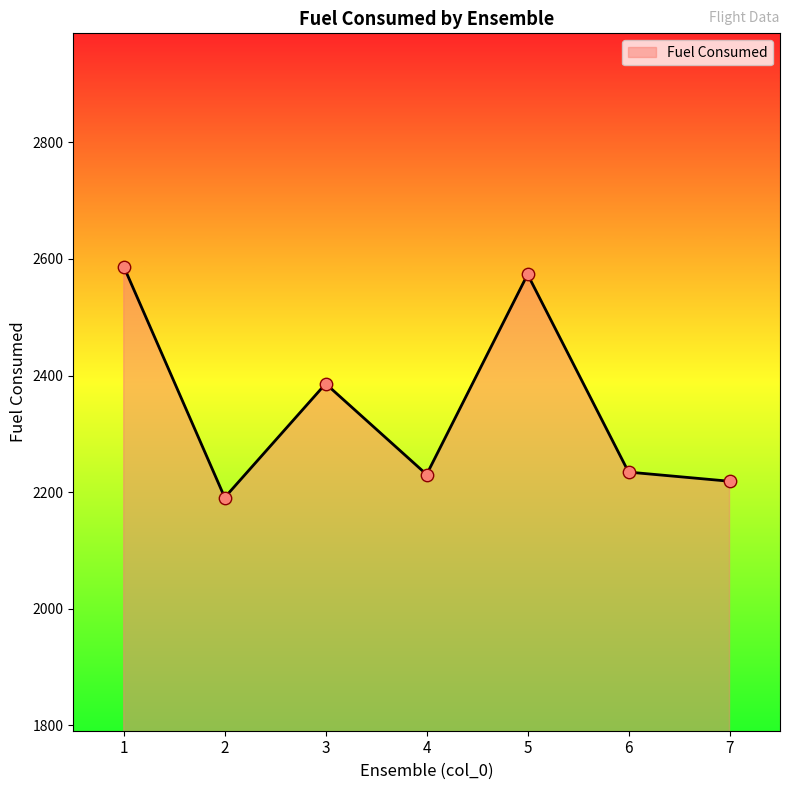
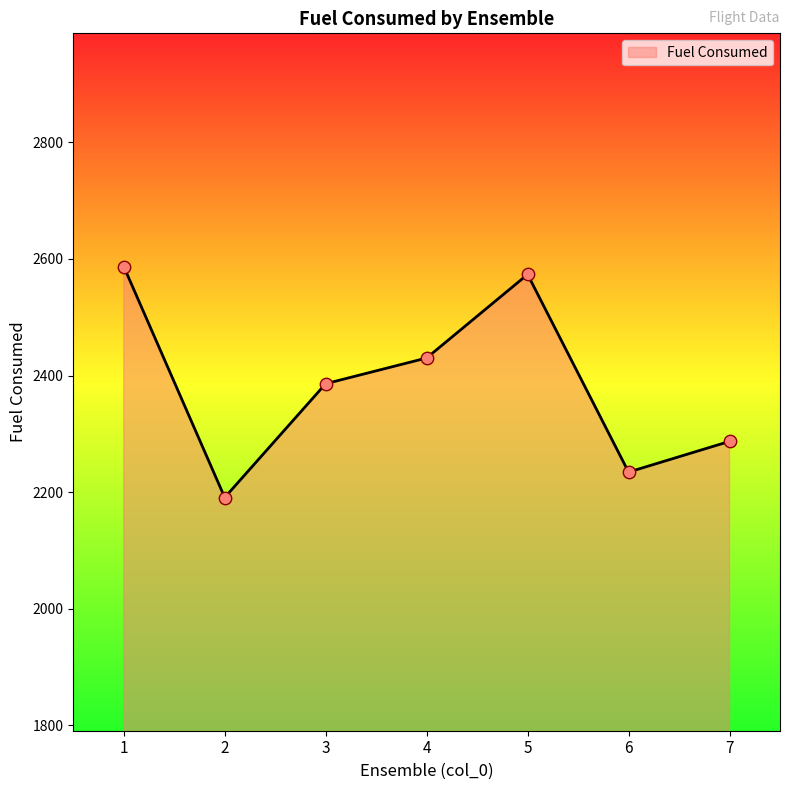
4: 2230 -> 2430
7: 2220 -> 2290
